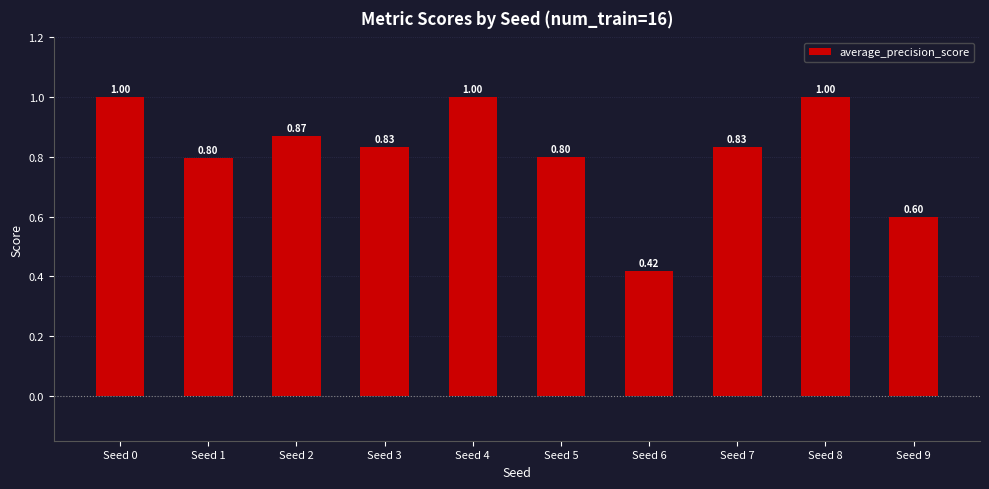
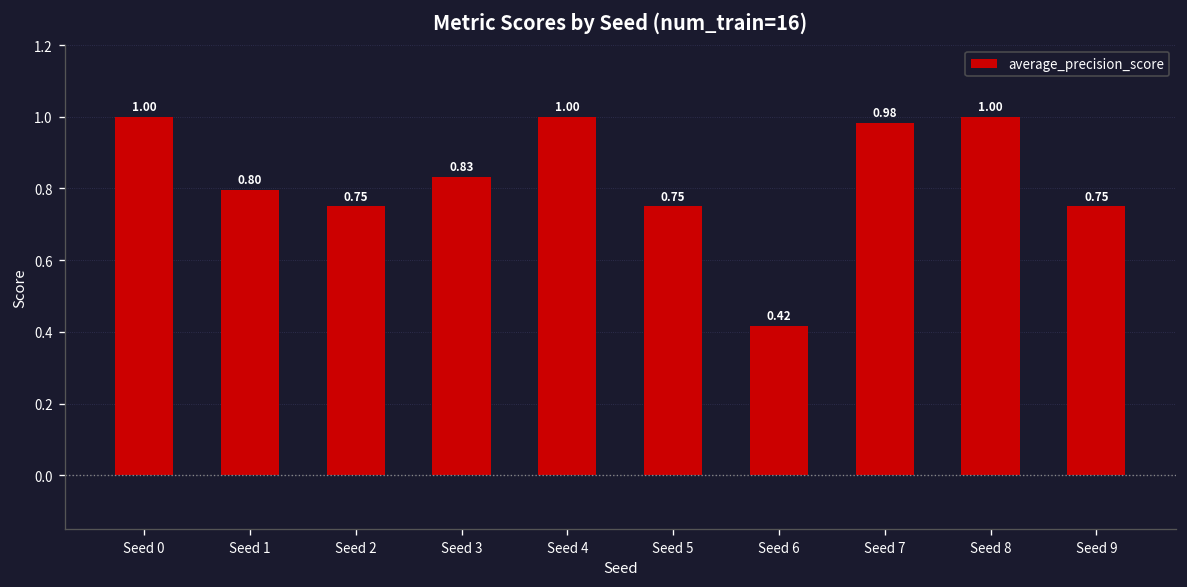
Seed 2: 0.87 -> 0.75
Seed 5: 0.80 -> 0.75
Seed 7: 0.83 -> 0.98
Seed 9: 0.60 -> 0.75
